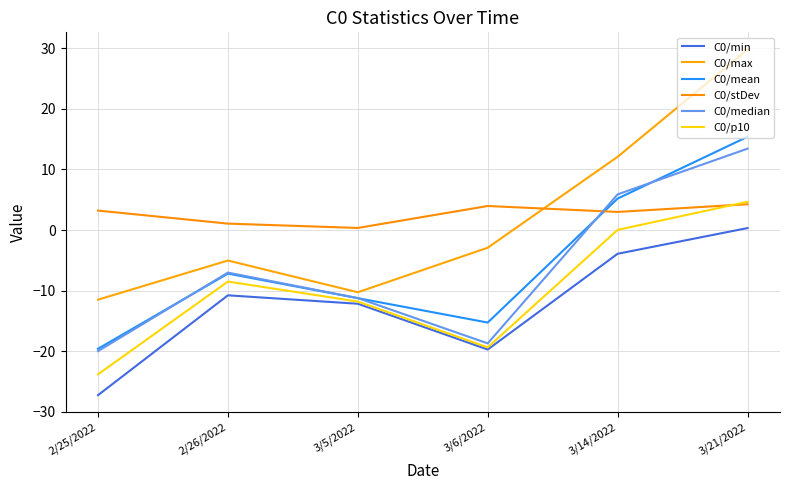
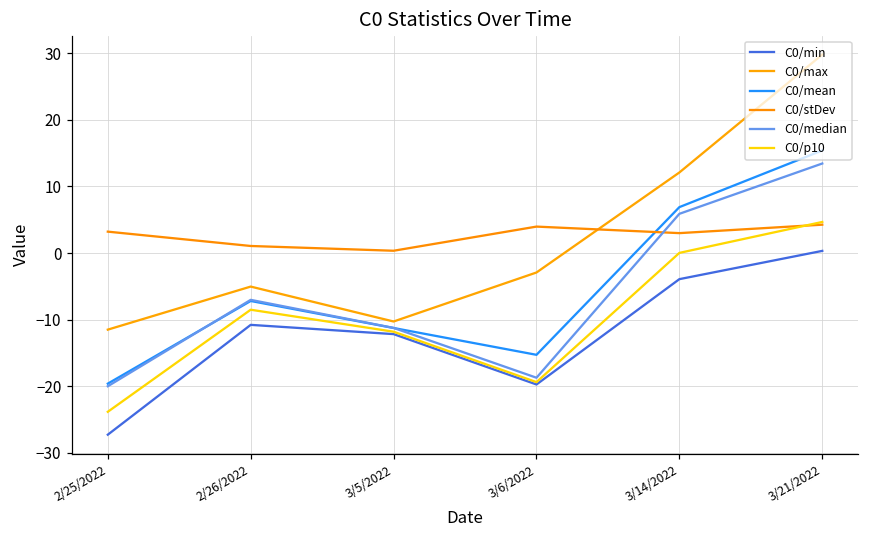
C0/mean, 3/14/2022: 5 -> 7
